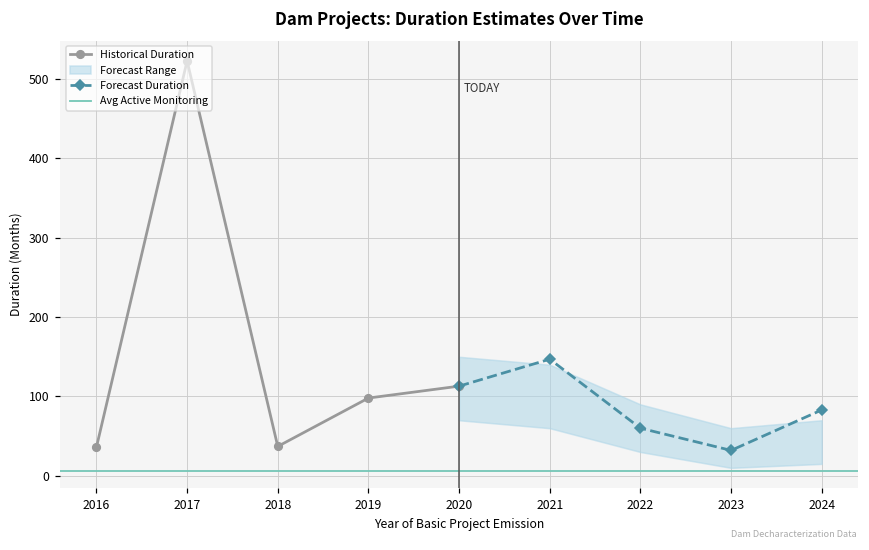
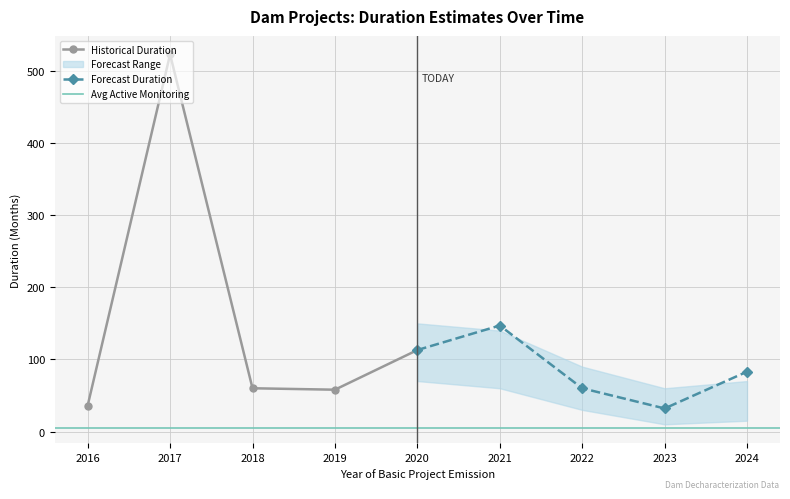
Historical Duration, 2018: 40 -> 60
Historical Duration, 2019: 100 -> 60
